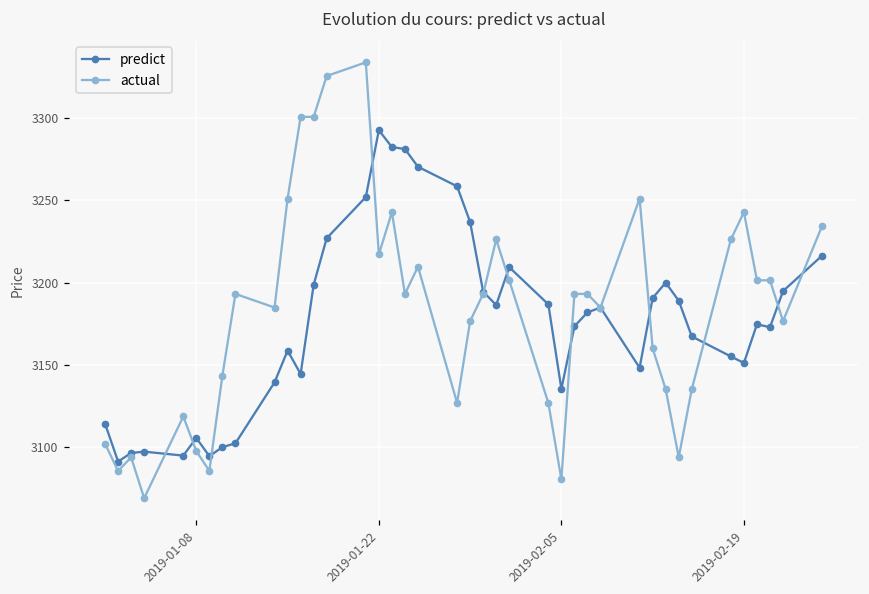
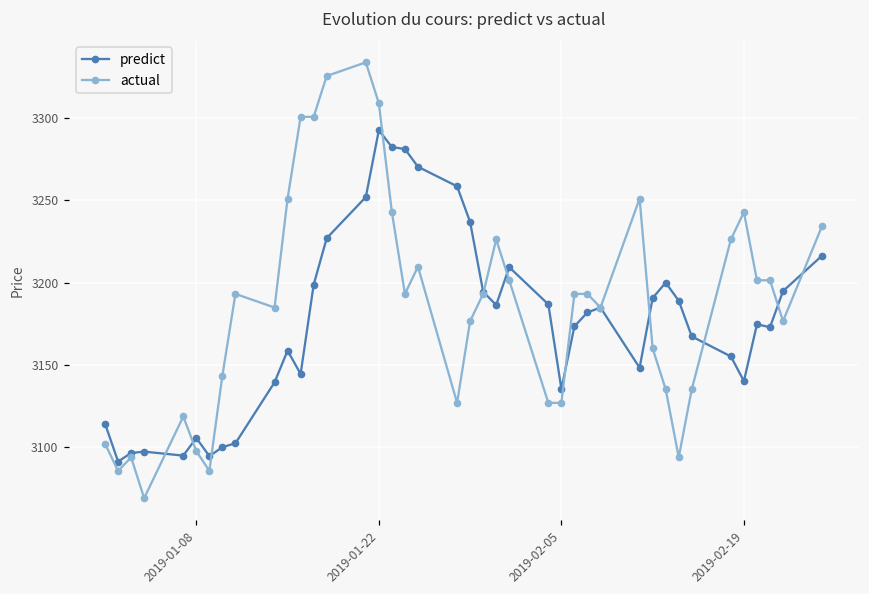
actual, 2019-01-22: 3217 -> 3309
actual, 2019-02-05: 3080 -> 3127
predict, 2019-02-19: 3151 -> 3140
